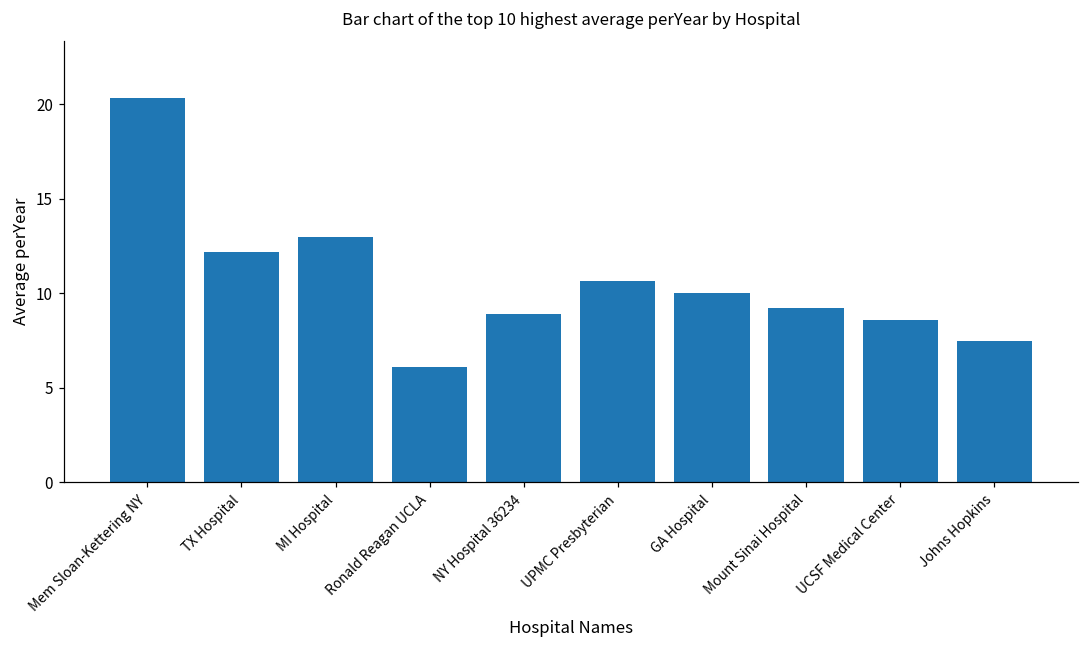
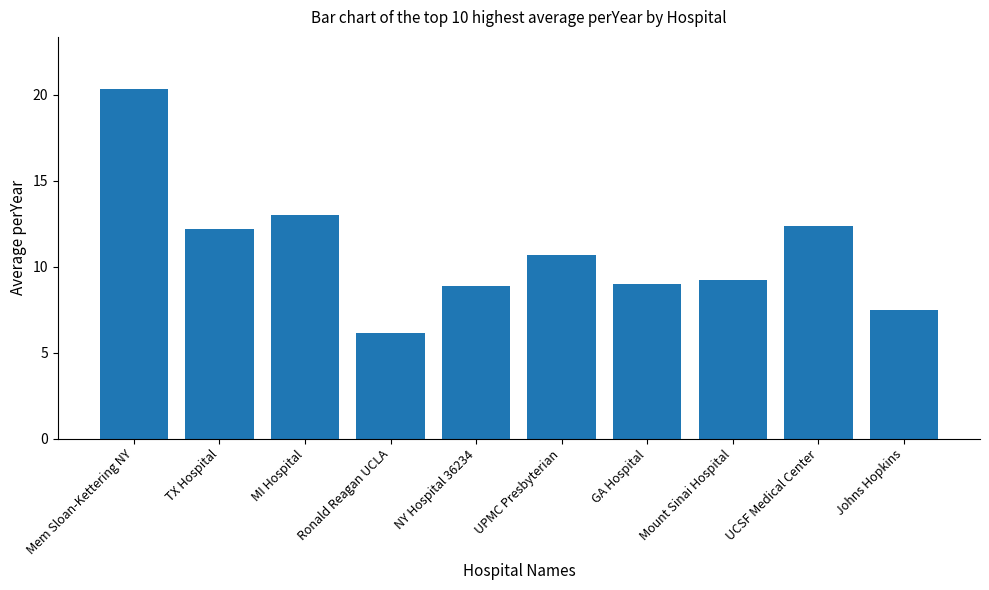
GA Hospital: 10 -> 9
UCSF Medical Center: 8.6 -> 12.4
